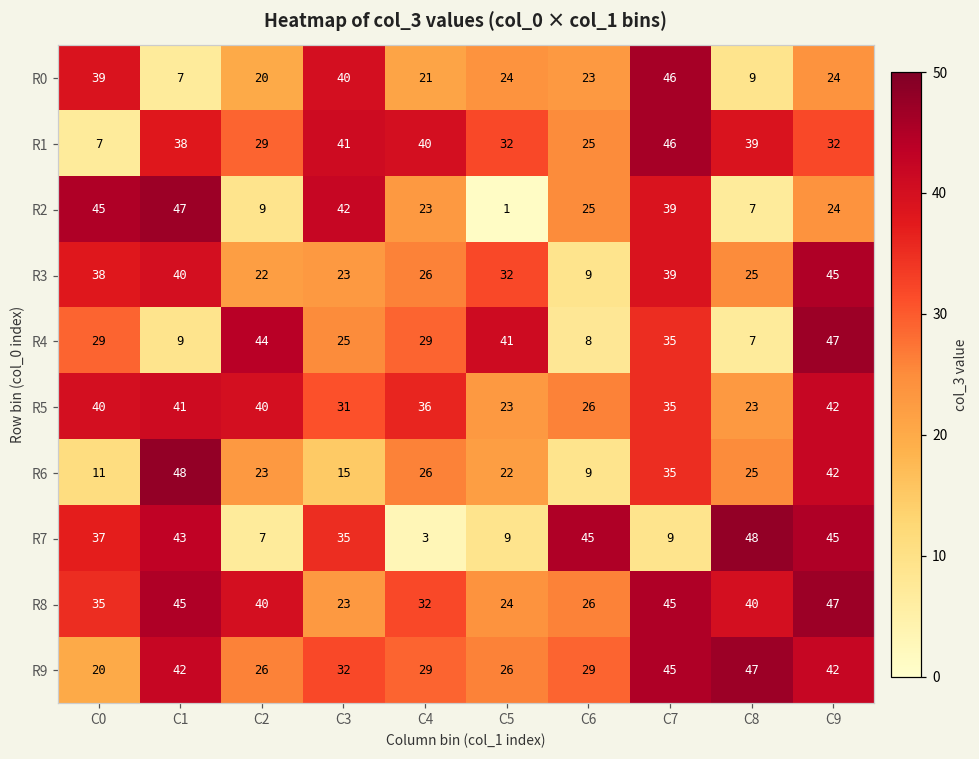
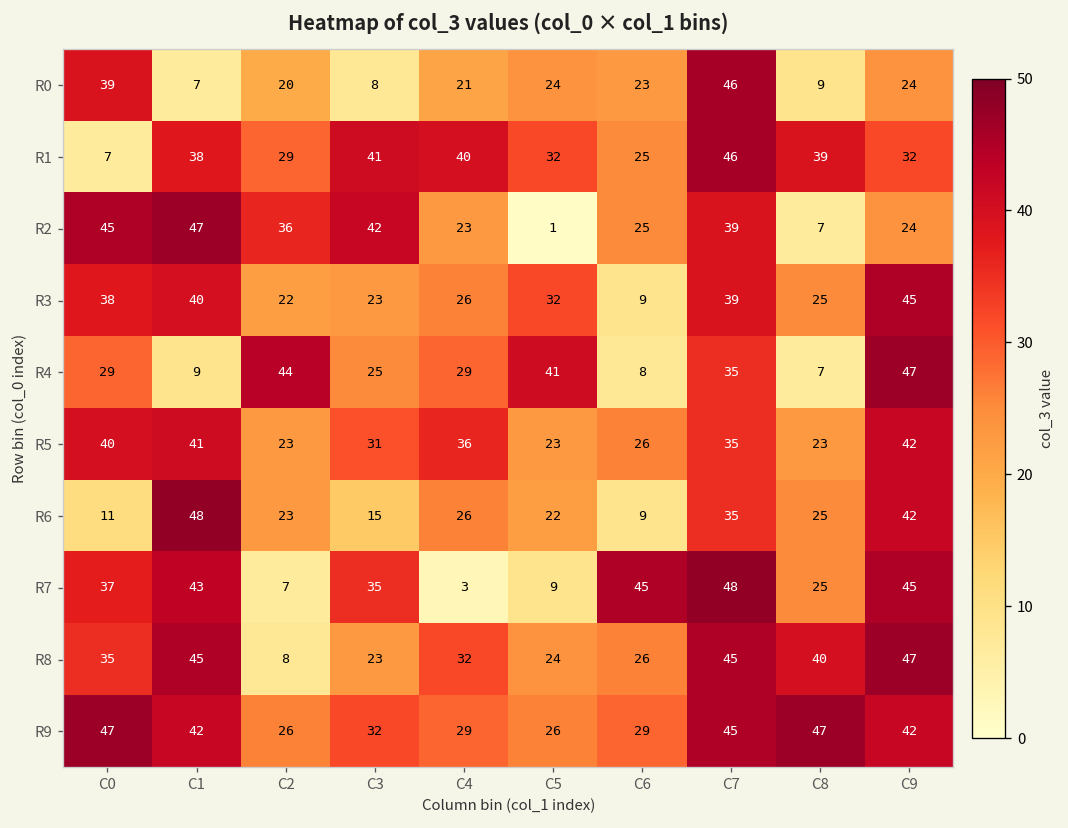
R0, C3: 40 -> 8
R2, C2: 9 -> 36
R5, C2: 40 -> 23
R7, C7: 9 -> 48
R7, C8: 48 -> 25
R8, C2: 40 -> 8
R9, C0: 20 -> 47
